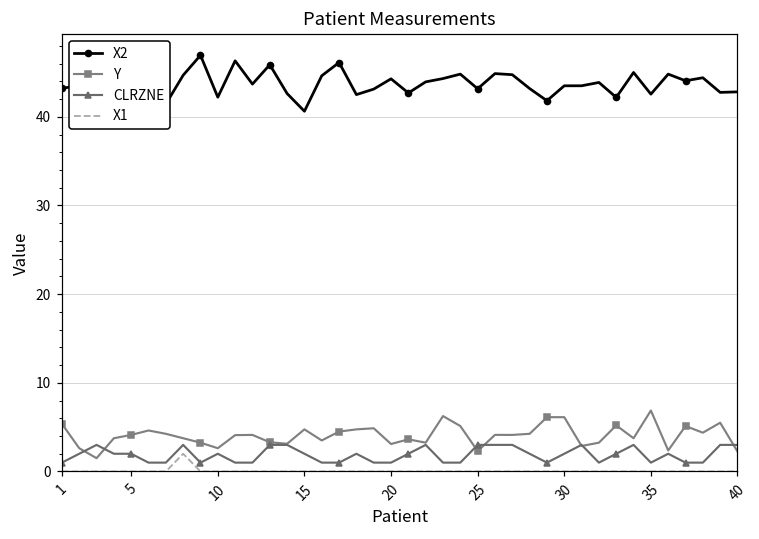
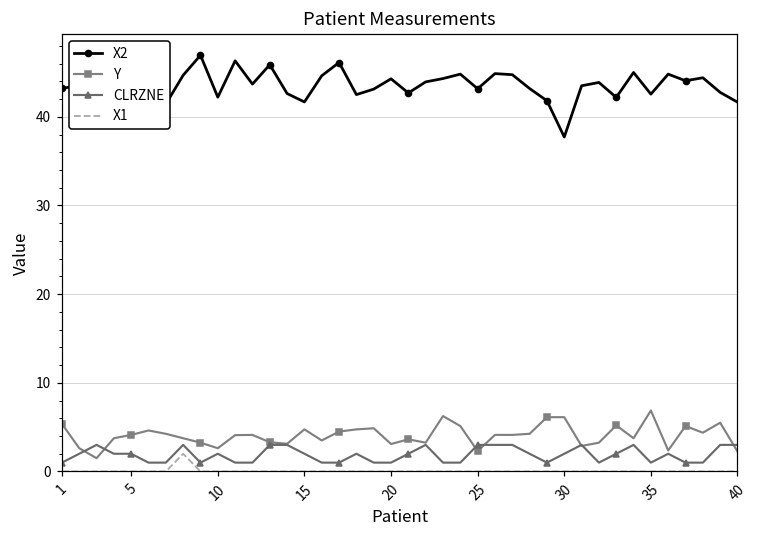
X2, 15: 41 -> 42
X2, 30: 43 -> 38
X2, 40: 43 -> 42
